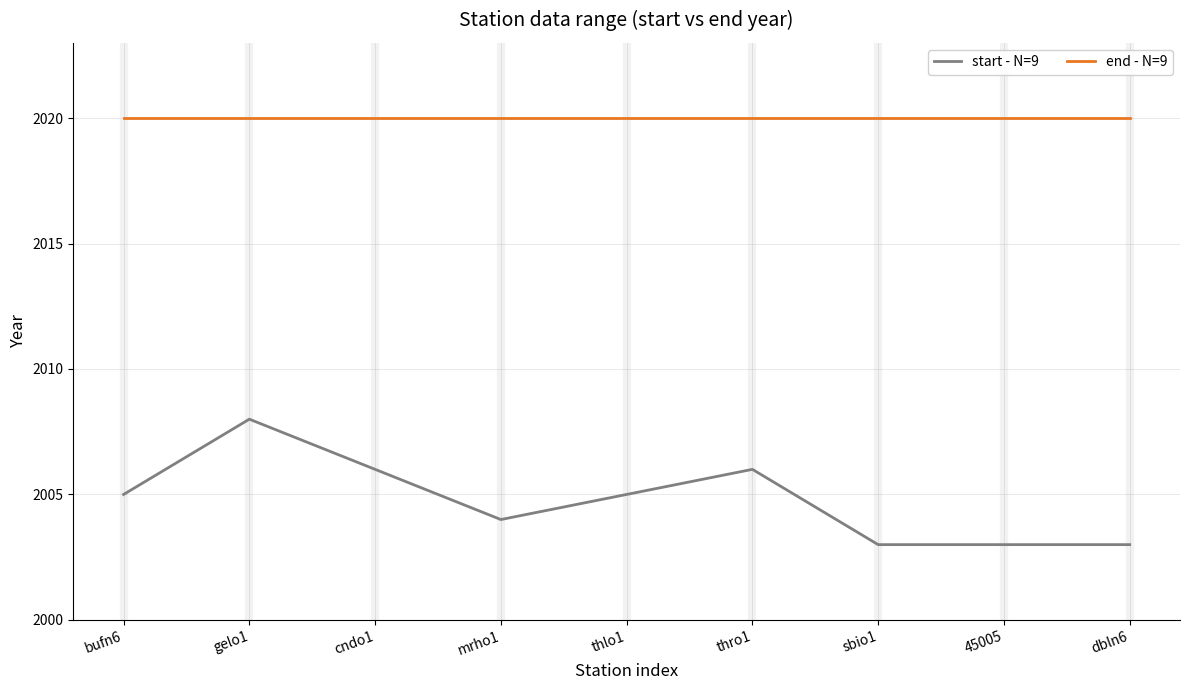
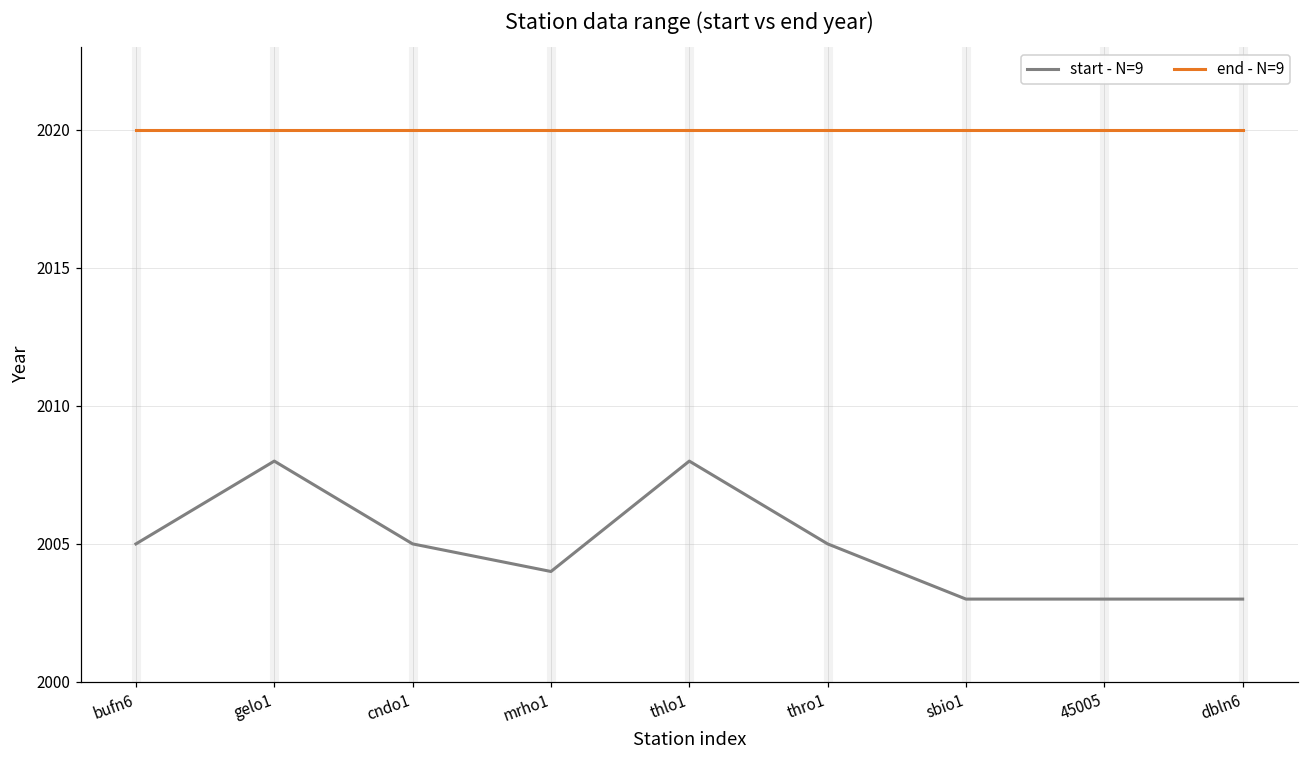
start - N=9, cndo1: 2006 -> 2005
start - N=9, thlo1: 2005 -> 2008
start - N=9, thro1: 2006 -> 2005
